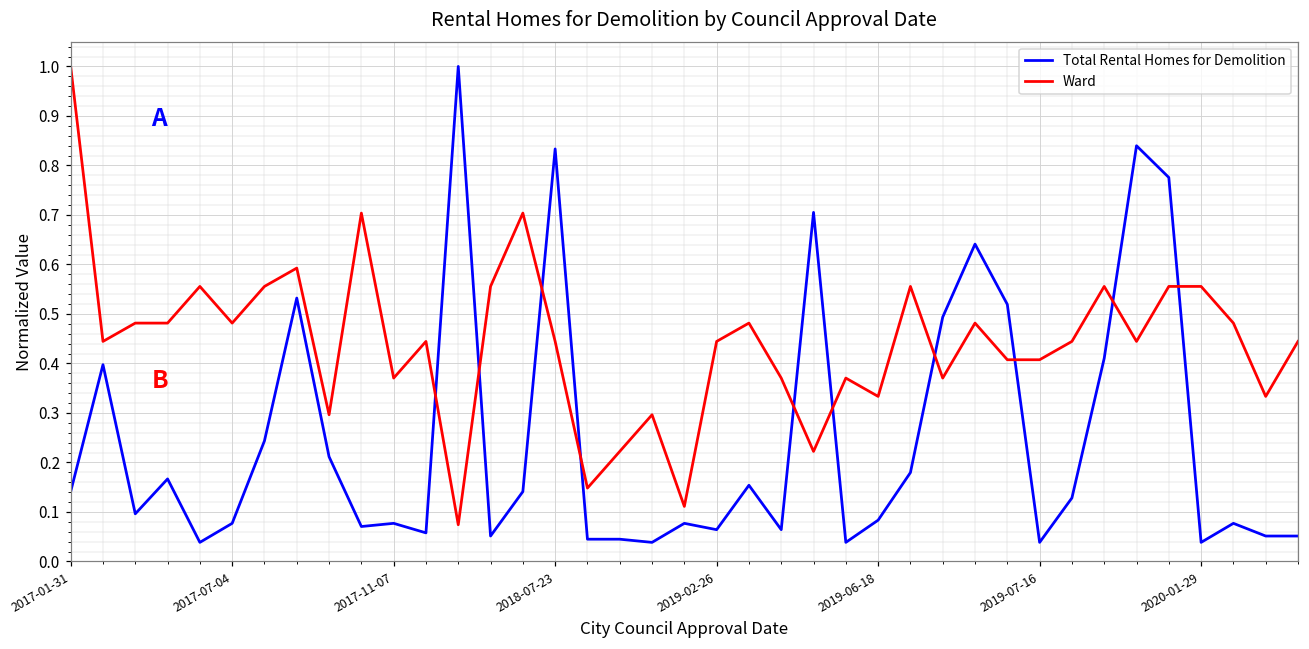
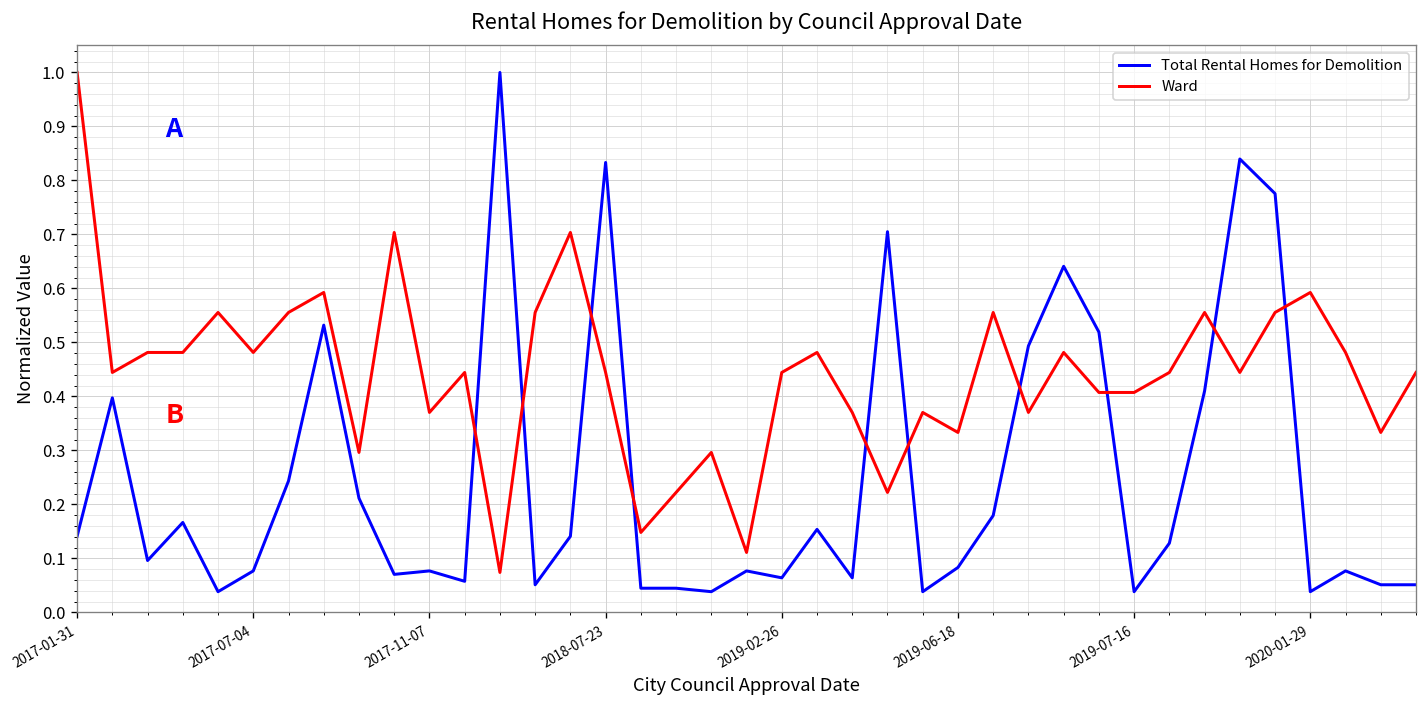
Ward, 2020-01-29: 0.56 -> 0.59
